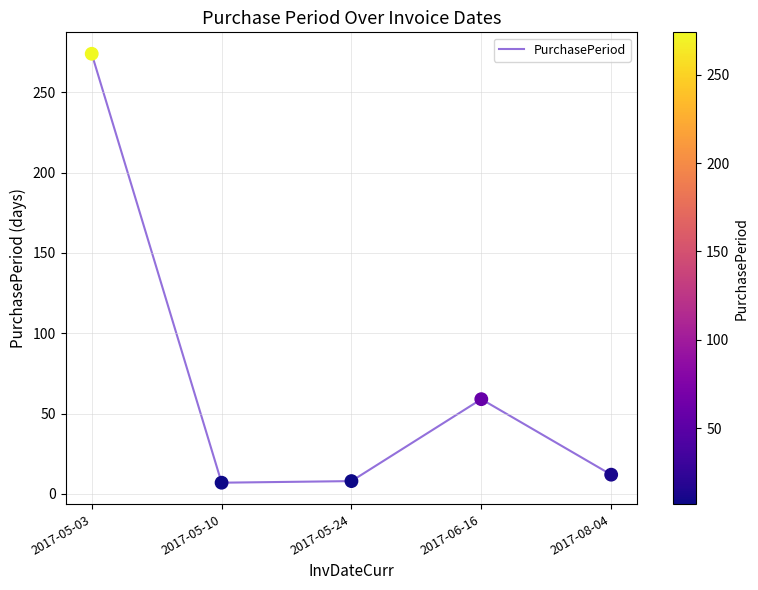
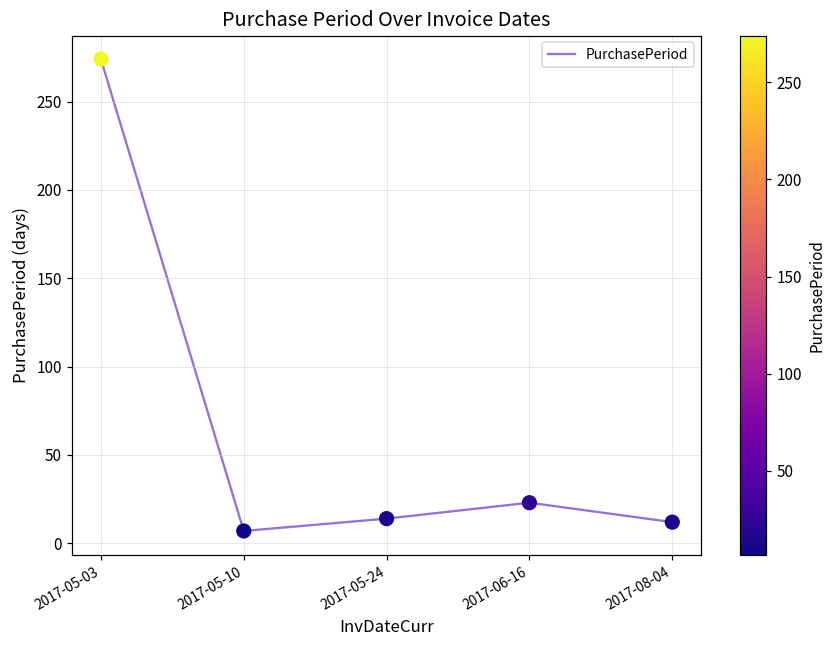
2017-05-24: 8 -> 14
2017-06-16: 59 -> 23
